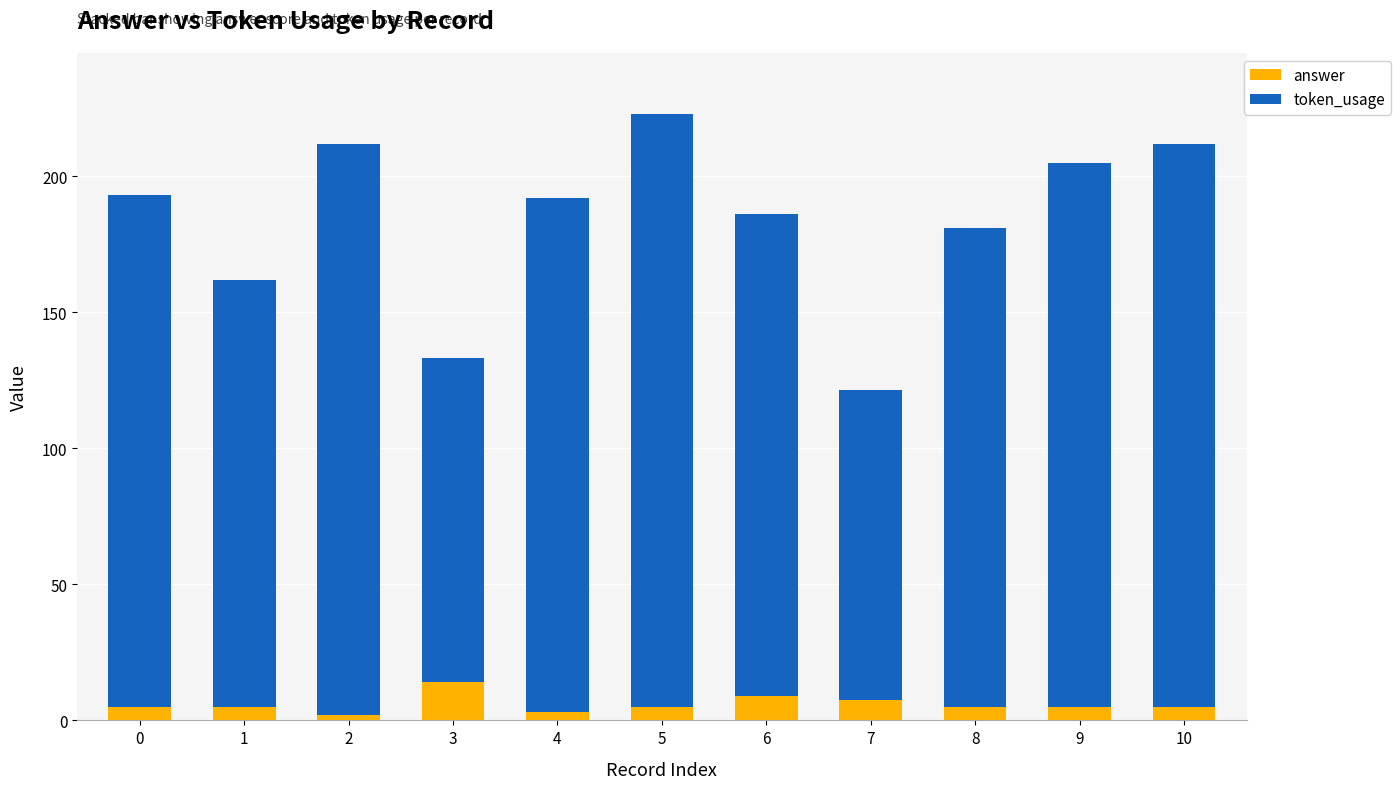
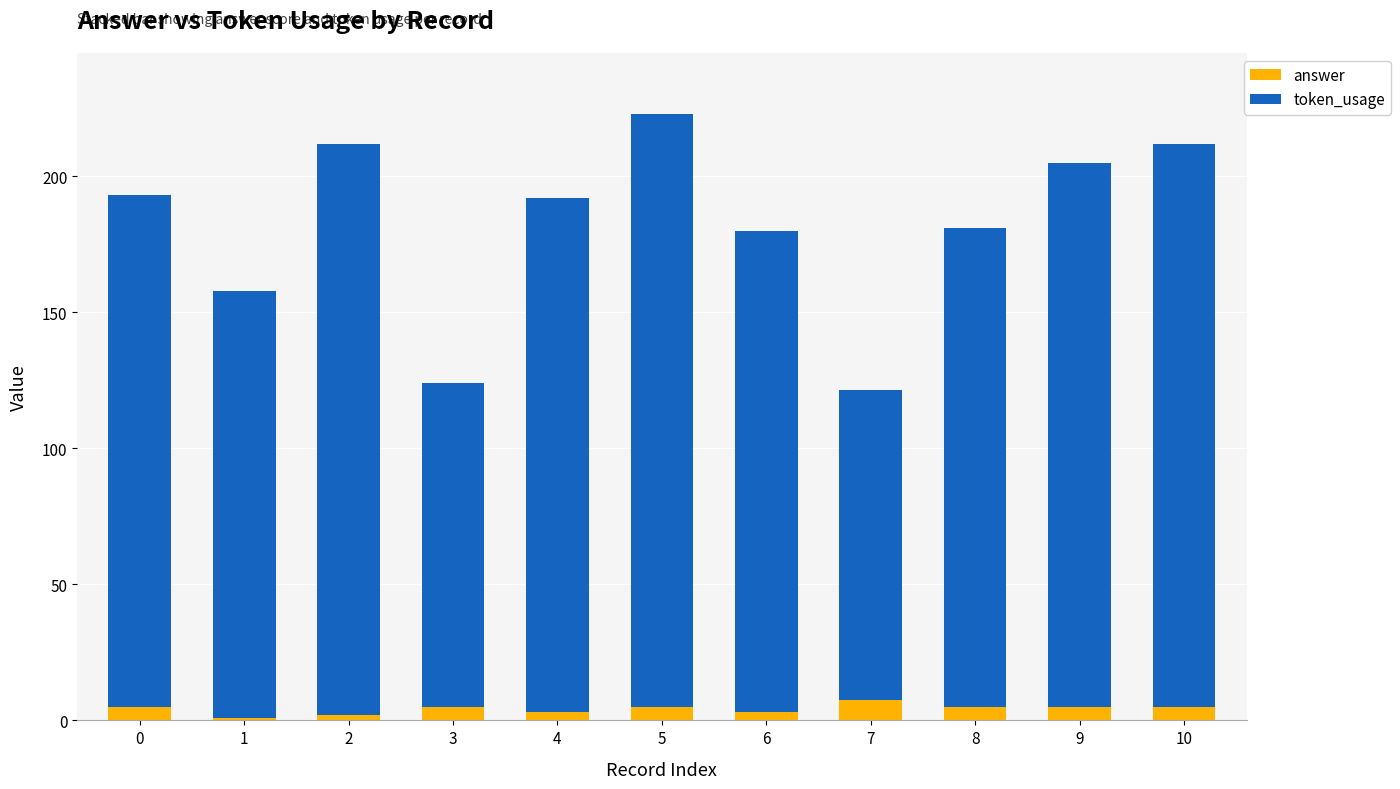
answer, 1: 5 -> 1
answer, 3: 14 -> 5
answer, 6: 9 -> 3
